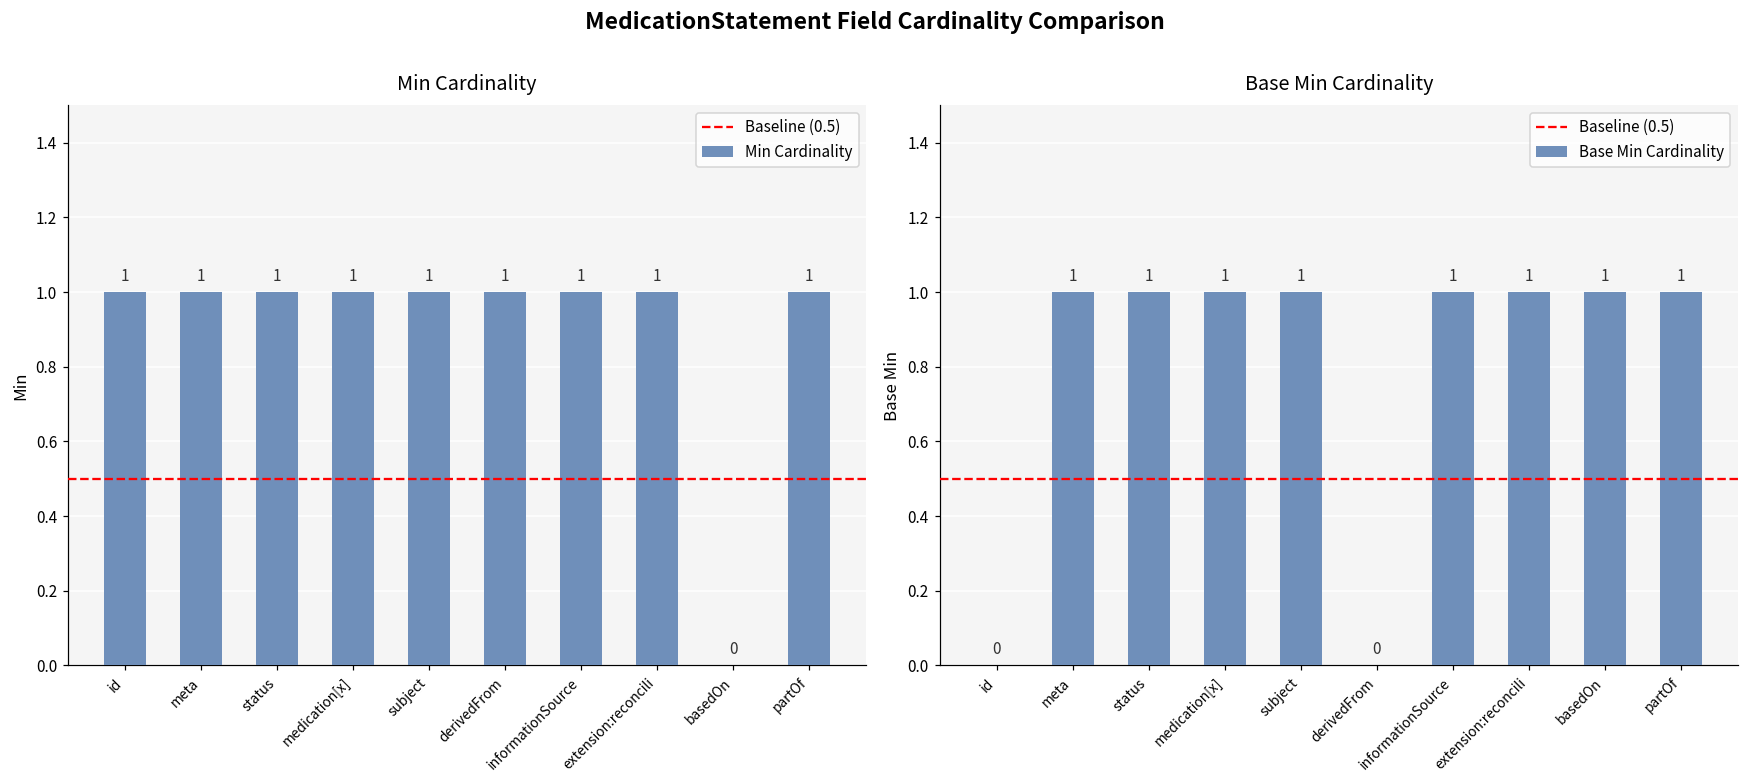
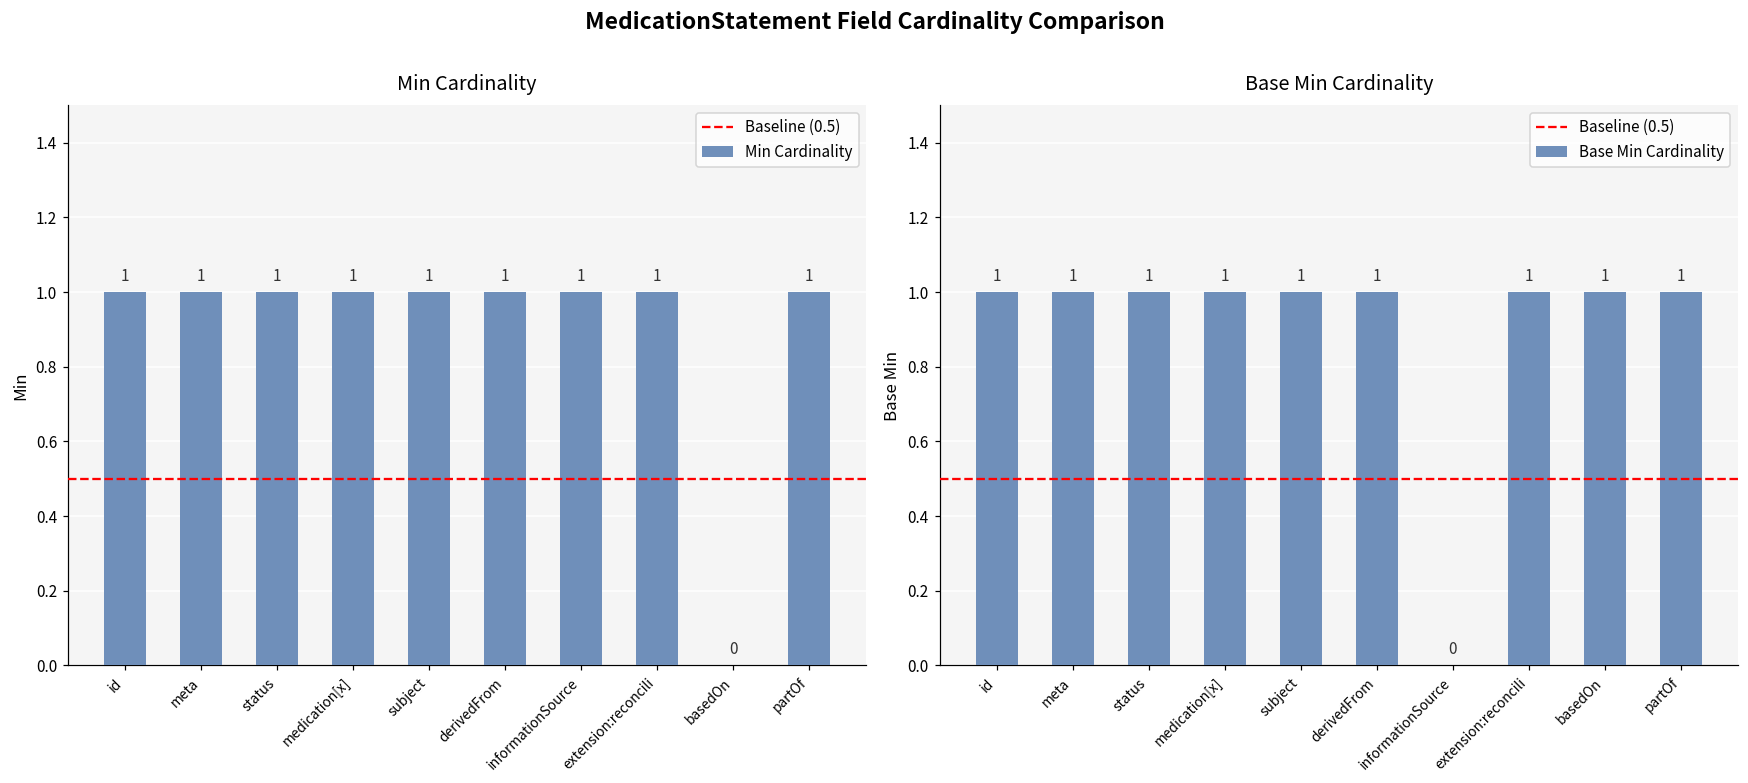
Base Min Cardinality, id: 0 -> 1
Base Min Cardinality, derivedFrom: 0 -> 1
Base Min Cardinality, informationSource: 1 -> 0
